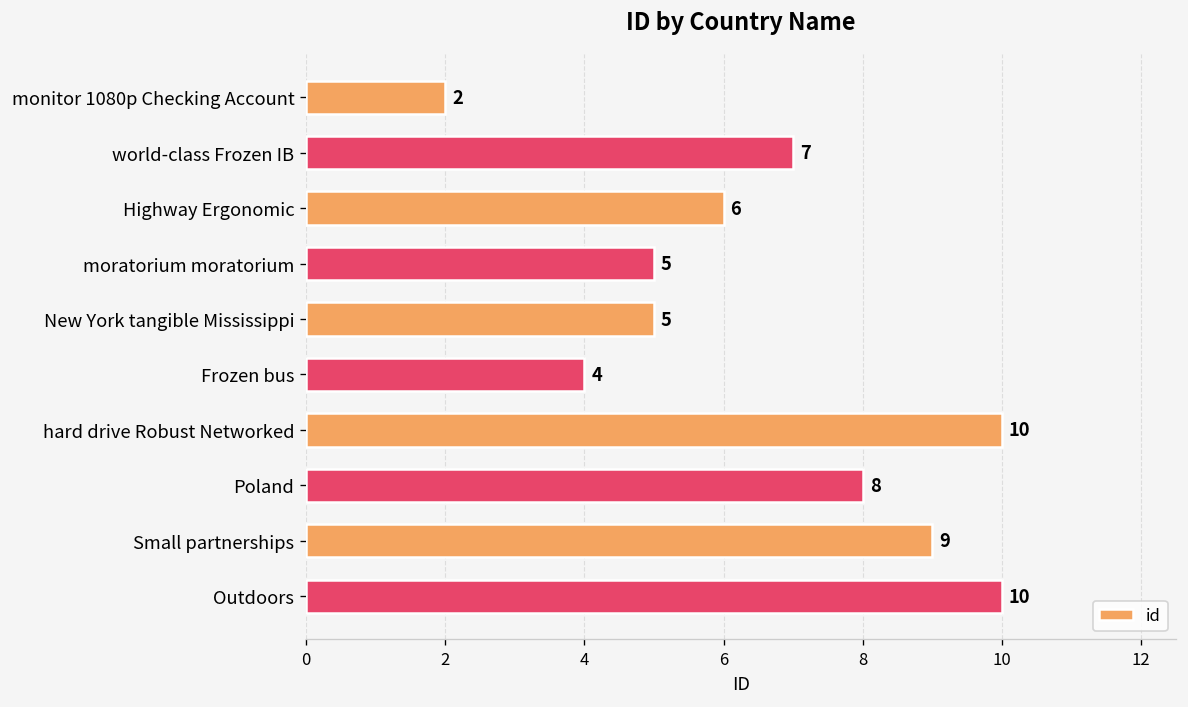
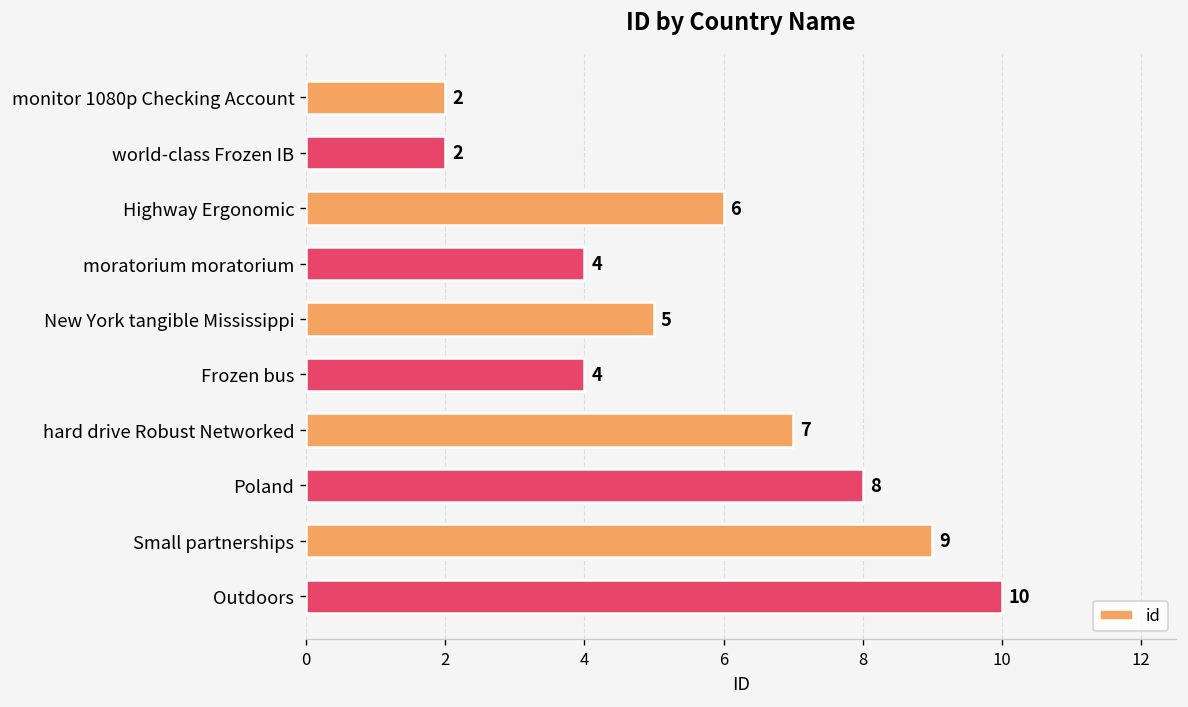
world-class Frozen IB: 7 -> 2
moratorium moratorium: 5 -> 4
hard drive Robust Networked: 10 -> 7
